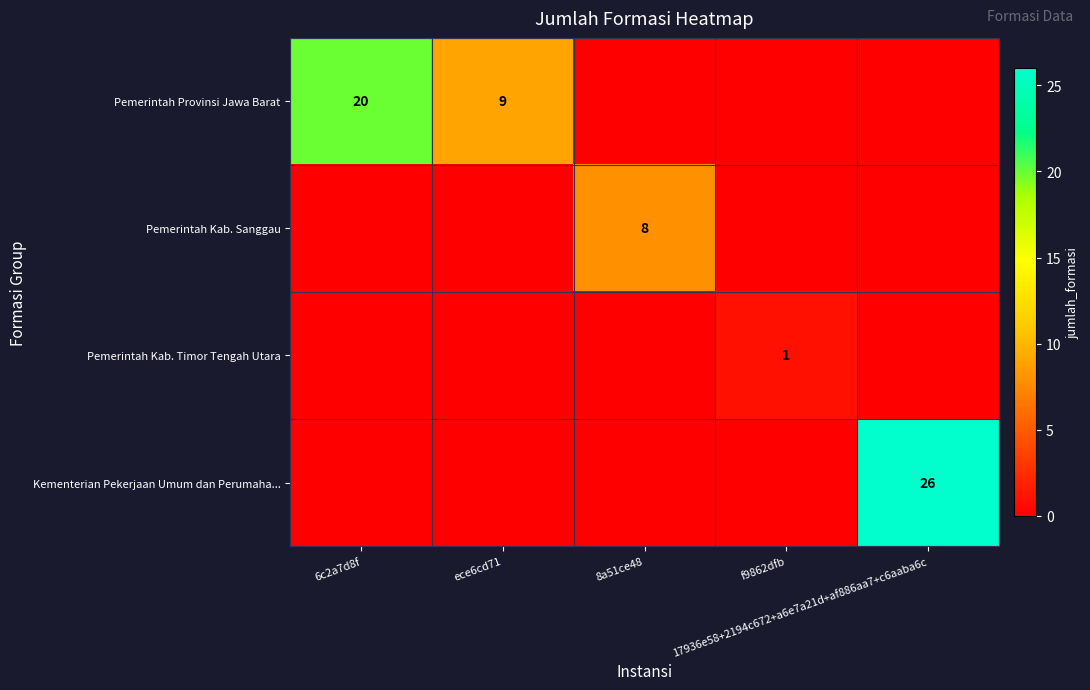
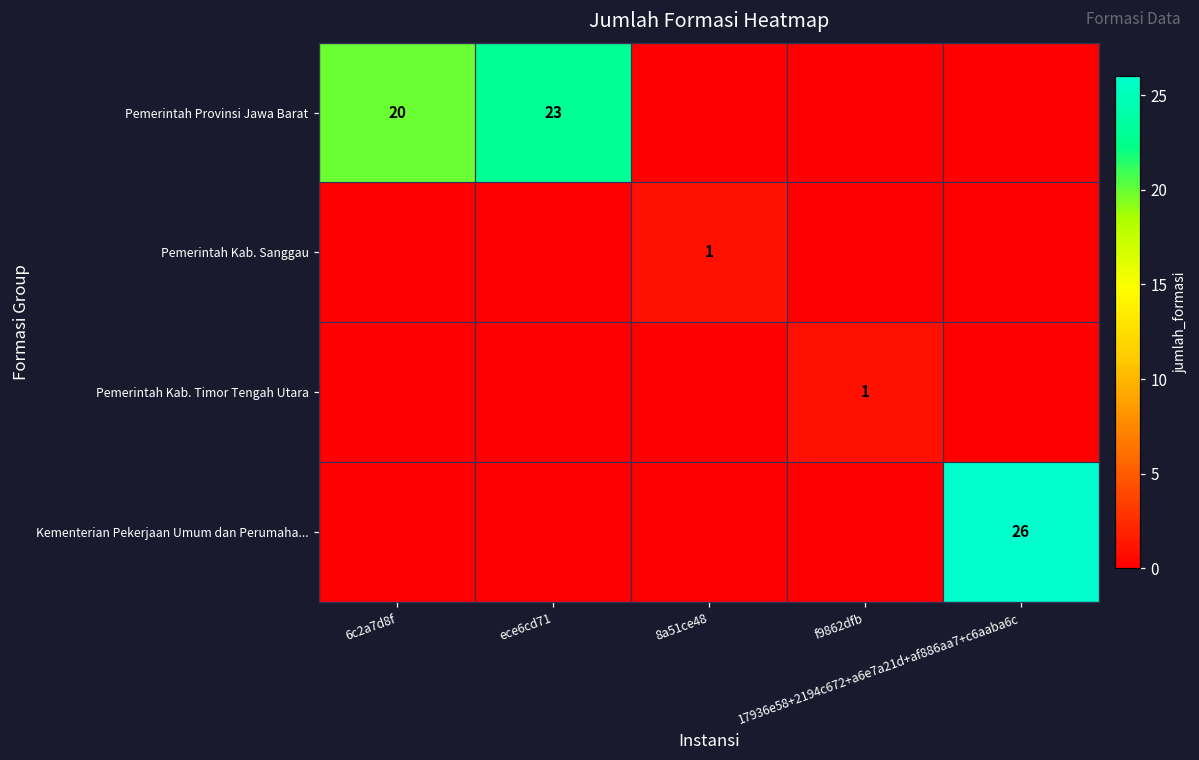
Pemerintah Provinsi Jawa Barat, ece6cd71: 9 -> 23
Pemerintah Kab. Sanggau, 8a51ce48: 8 -> 1
